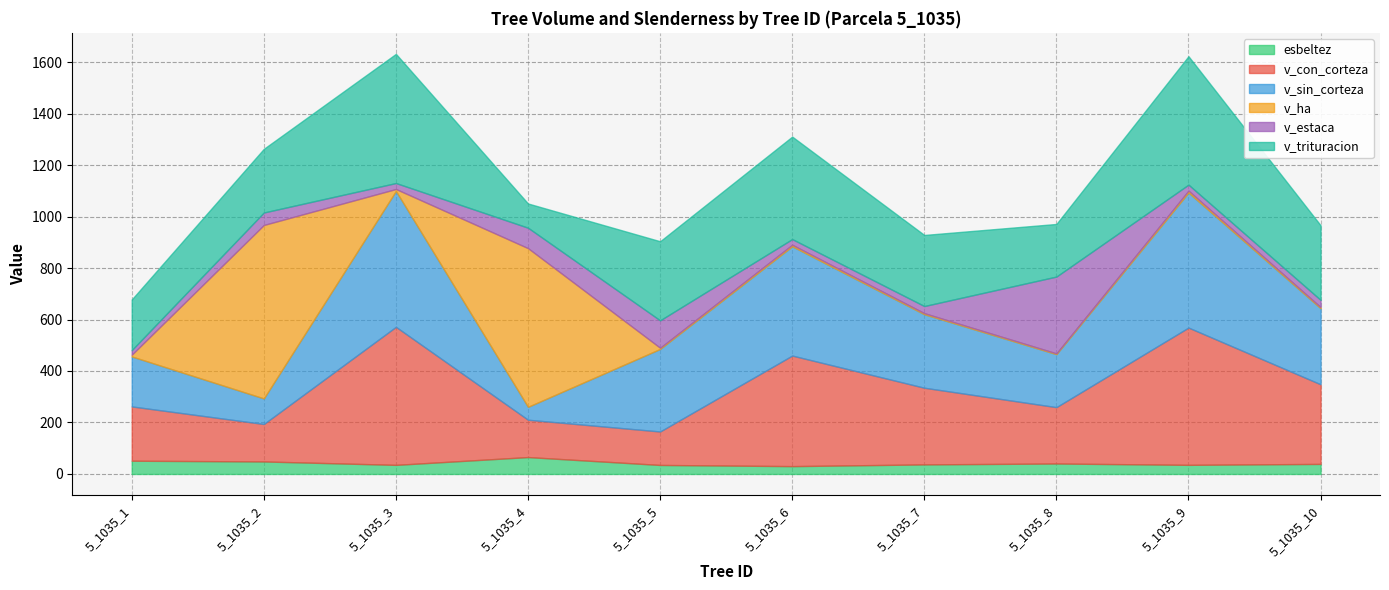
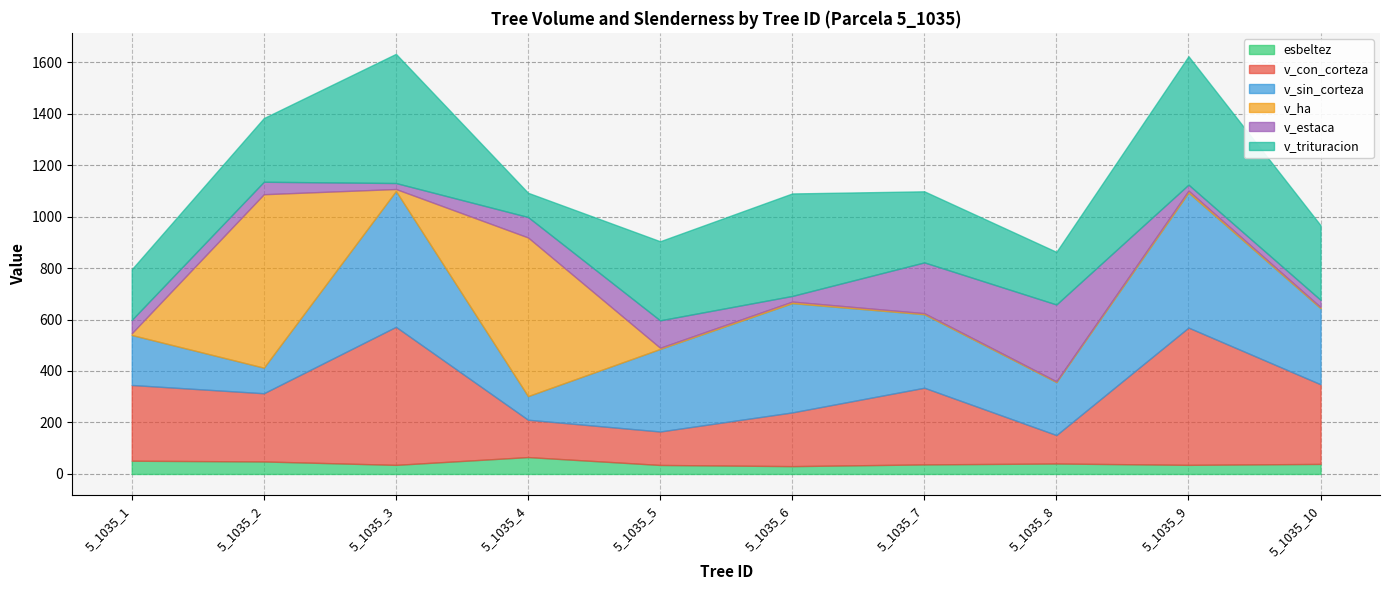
v_con_corteza, 5_1035_1: 210 -> 290
v_estaca, 5_1035_1: 20 -> 50
v_con_corteza, 5_1035_2: 150 -> 260
v_sin_corteza, 5_1035_4: 50 -> 90
v_con_corteza, 5_1035_6: 430 -> 210
v_estaca, 5_1035_7: 30 -> 200
v_con_corteza, 5_1035_8: 220 -> 110
